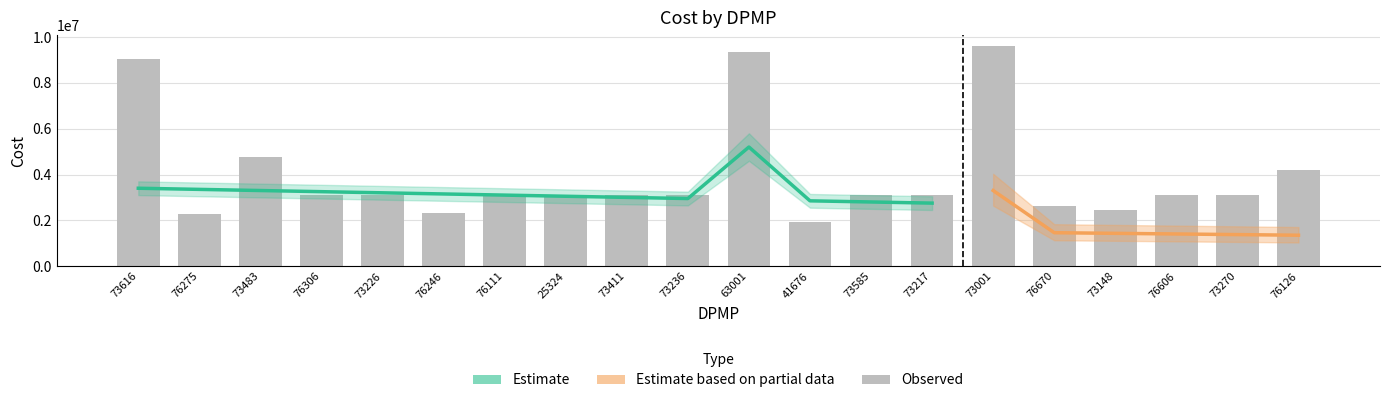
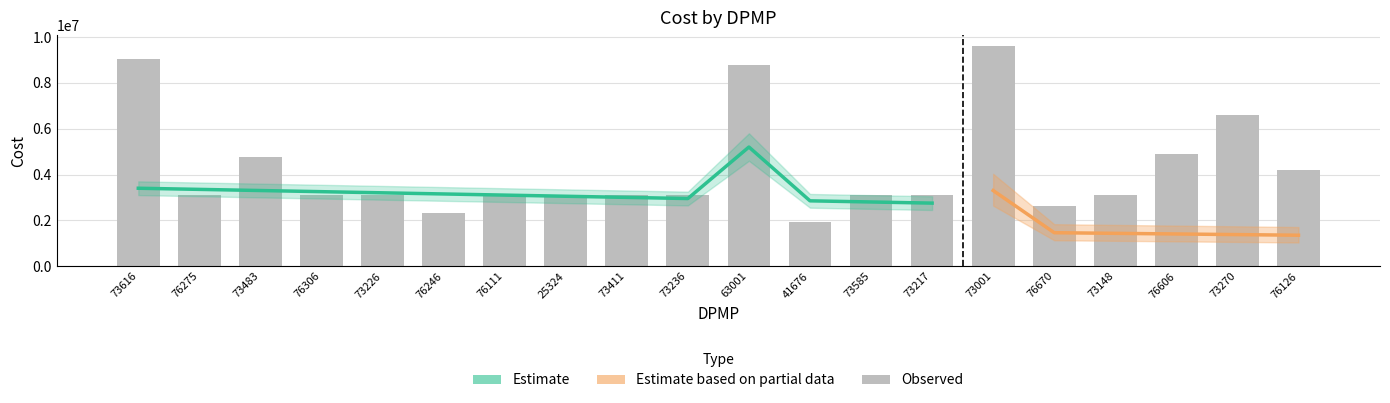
Observed, 76275: 2300000 -> 3100000
Observed, 63001: 9300000 -> 8800000
Observed, 73148: 2400000 -> 3100000
Observed, 76606: 3100000 -> 4900000
Observed, 73270: 3100000 -> 6600000
